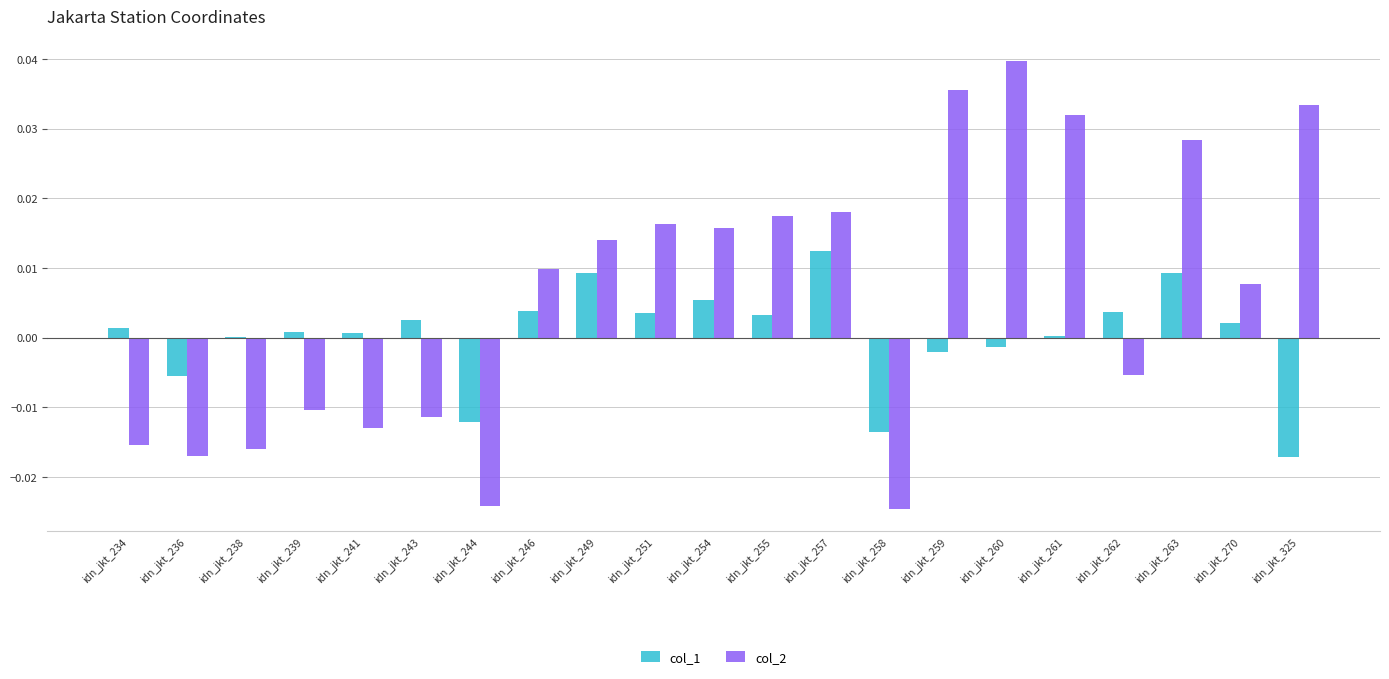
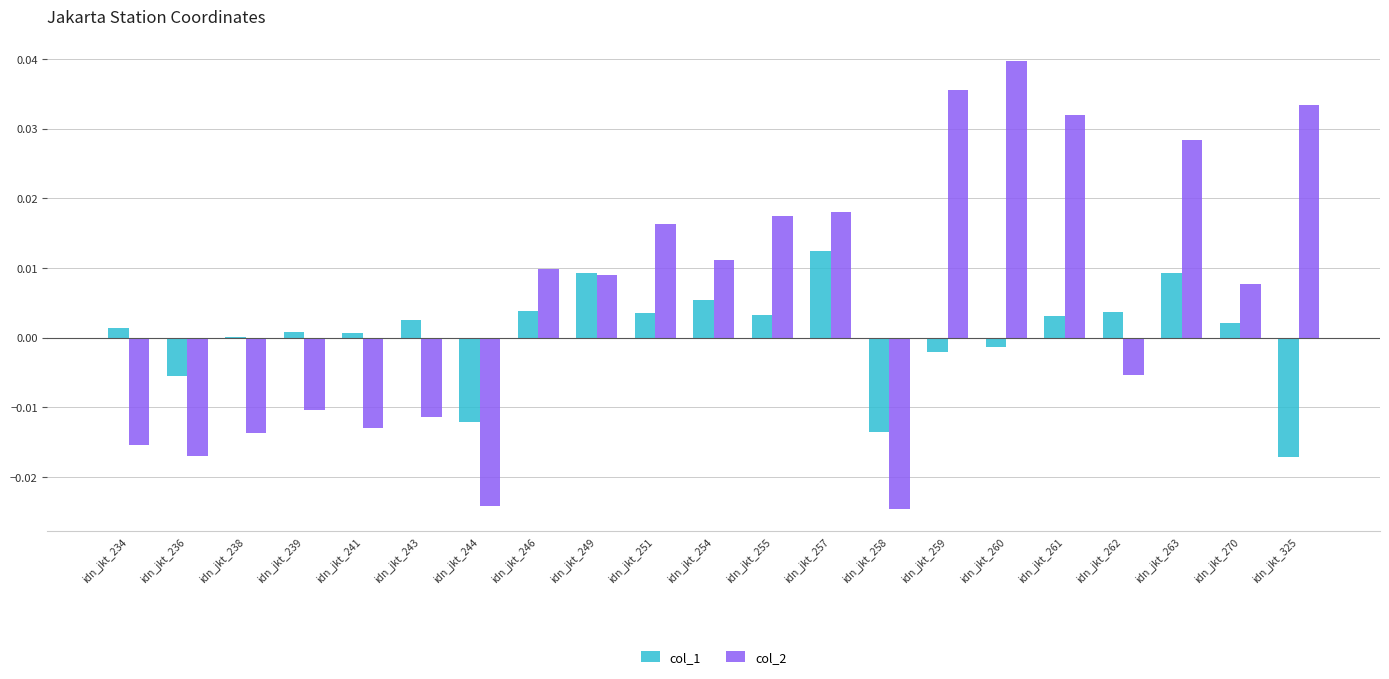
col_2, idn_jkt_238: -0.016 -> -0.014
col_2, idn_jkt_249: 0.014 -> 0.009
col_2, idn_jkt_254: 0.016 -> 0.011
col_1, idn_jkt_261: 0.000 -> 0.003
